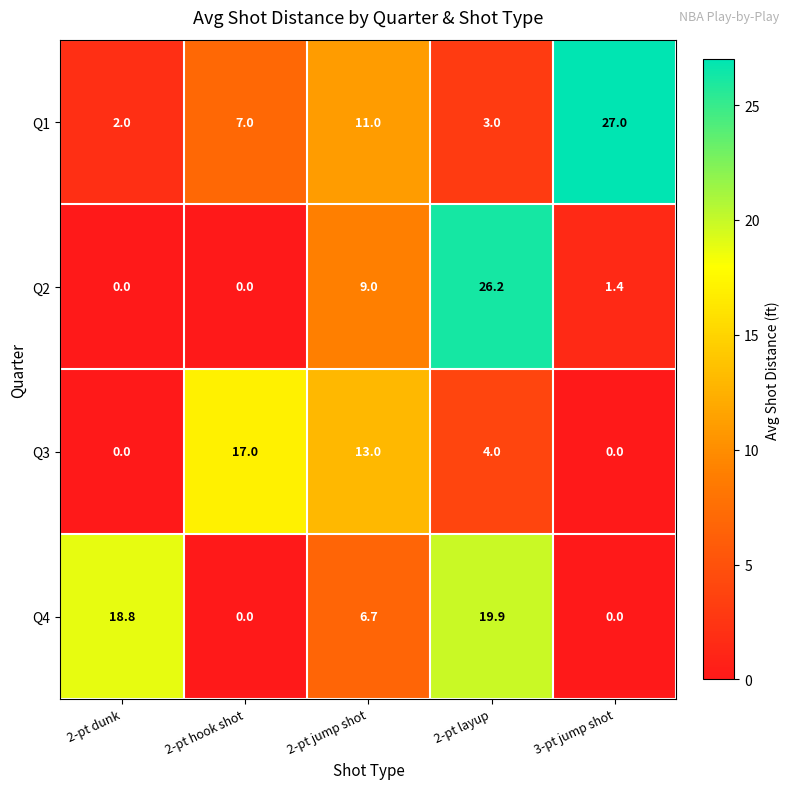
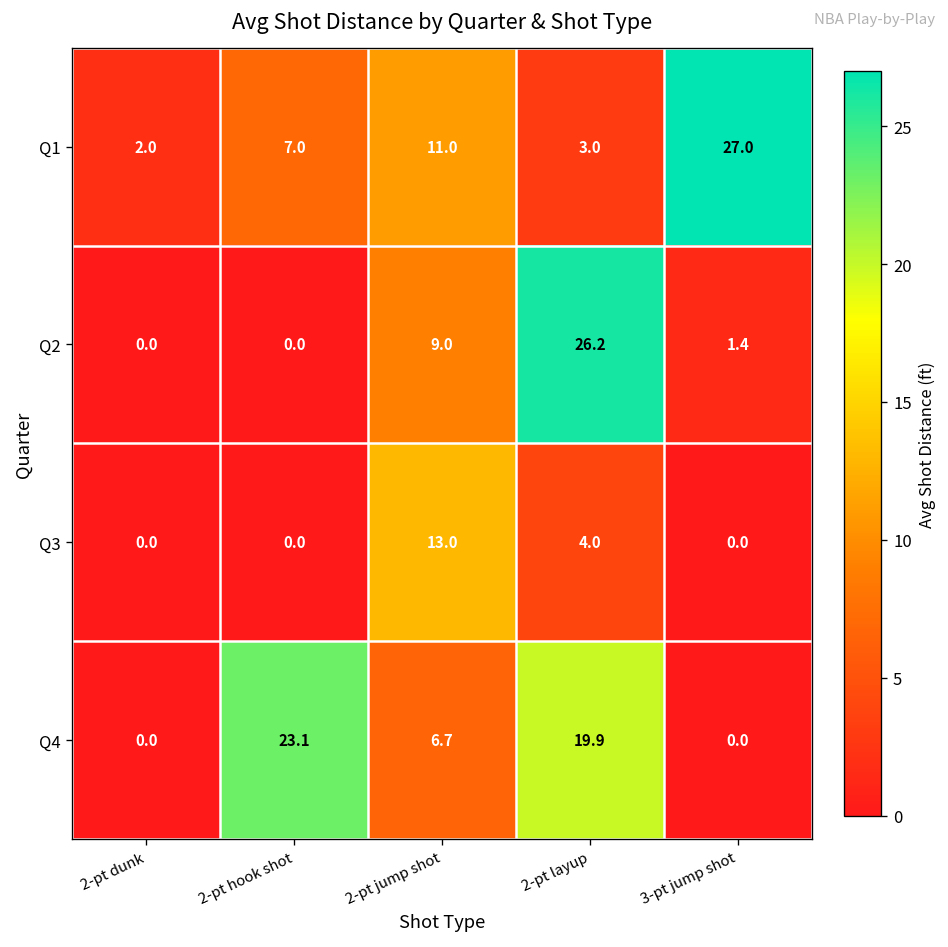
Q3, 2-pt hook shot: 17.0 -> 0.0
Q4, 2-pt dunk: 18.8 -> 0.0
Q4, 2-pt hook shot: 0.0 -> 23.1
